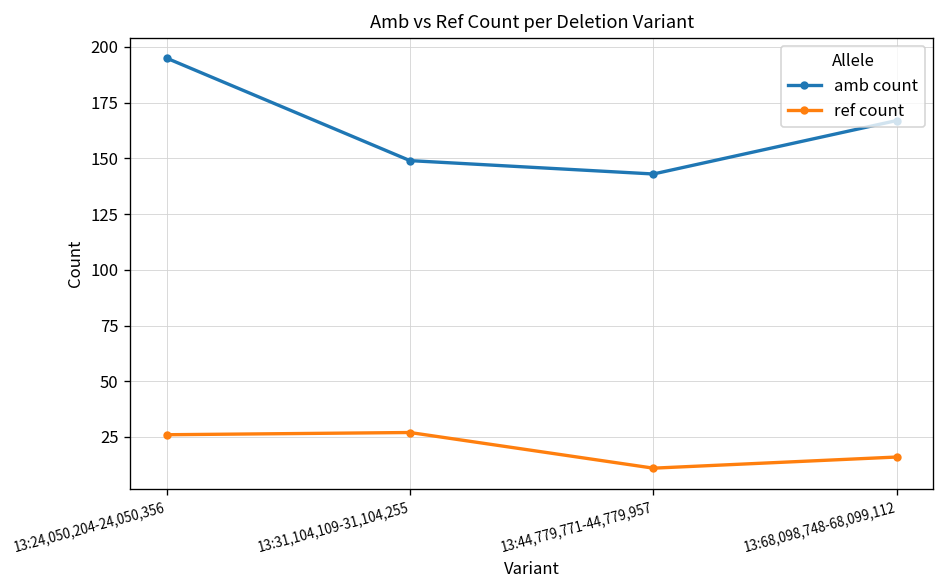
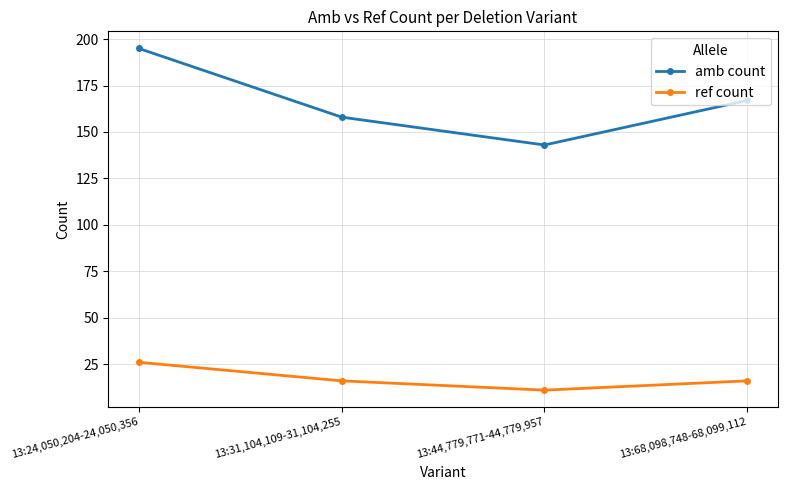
amb count, 13:31,104,109-31,104,255: 149 -> 158
ref count, 13:31,104,109-31,104,255: 27 -> 16
